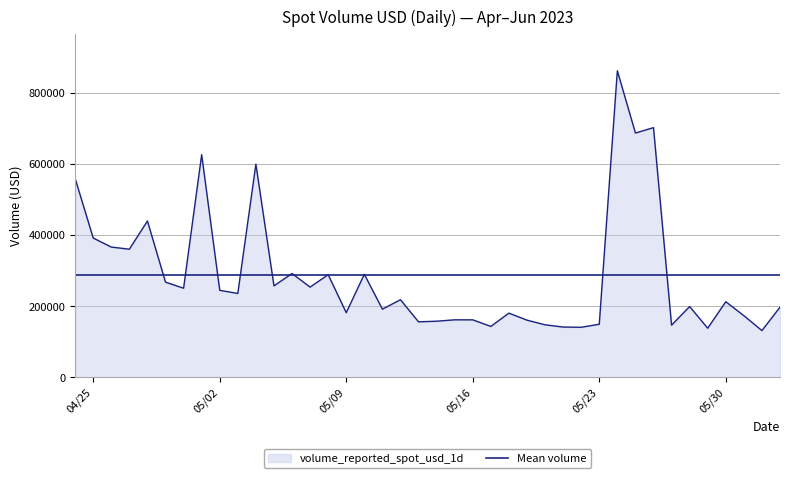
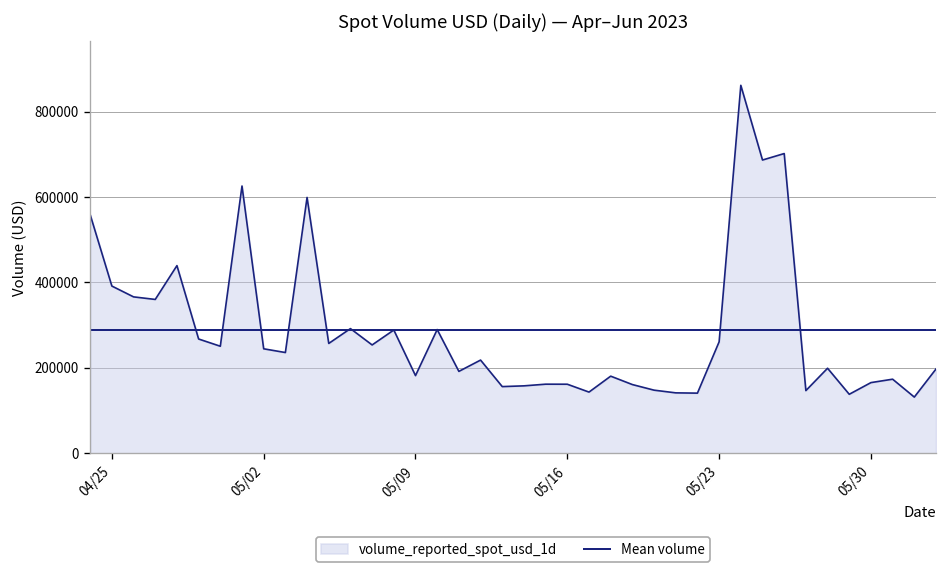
05/23: 150000 -> 260000
05/30: 210000 -> 170000
